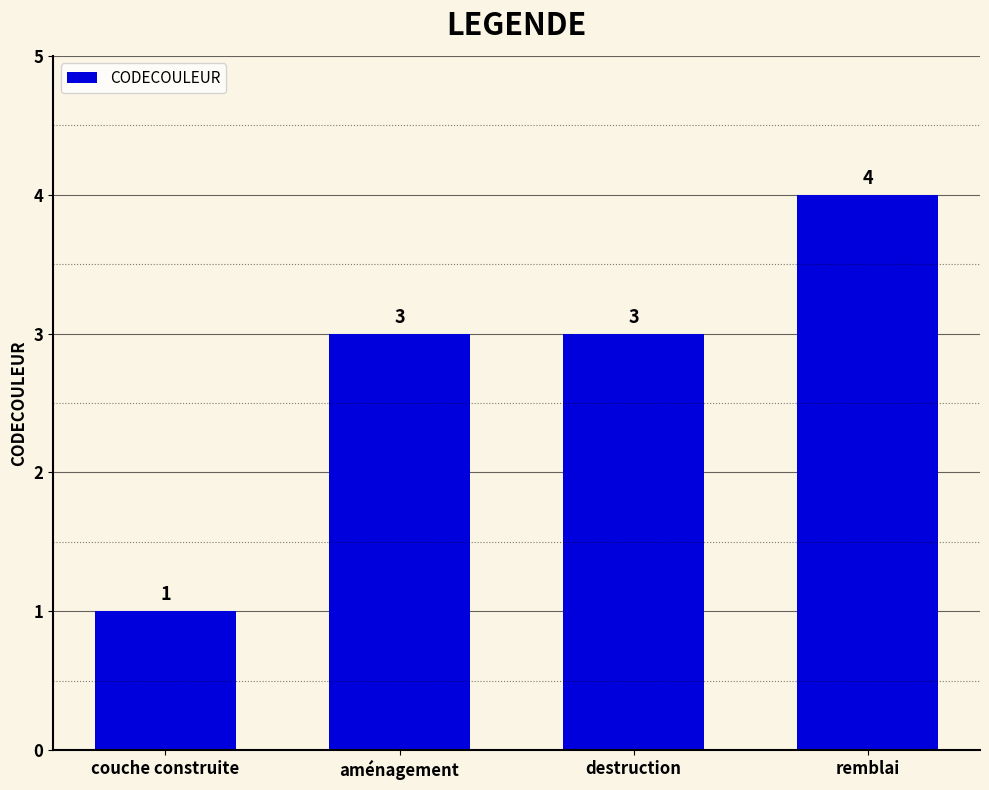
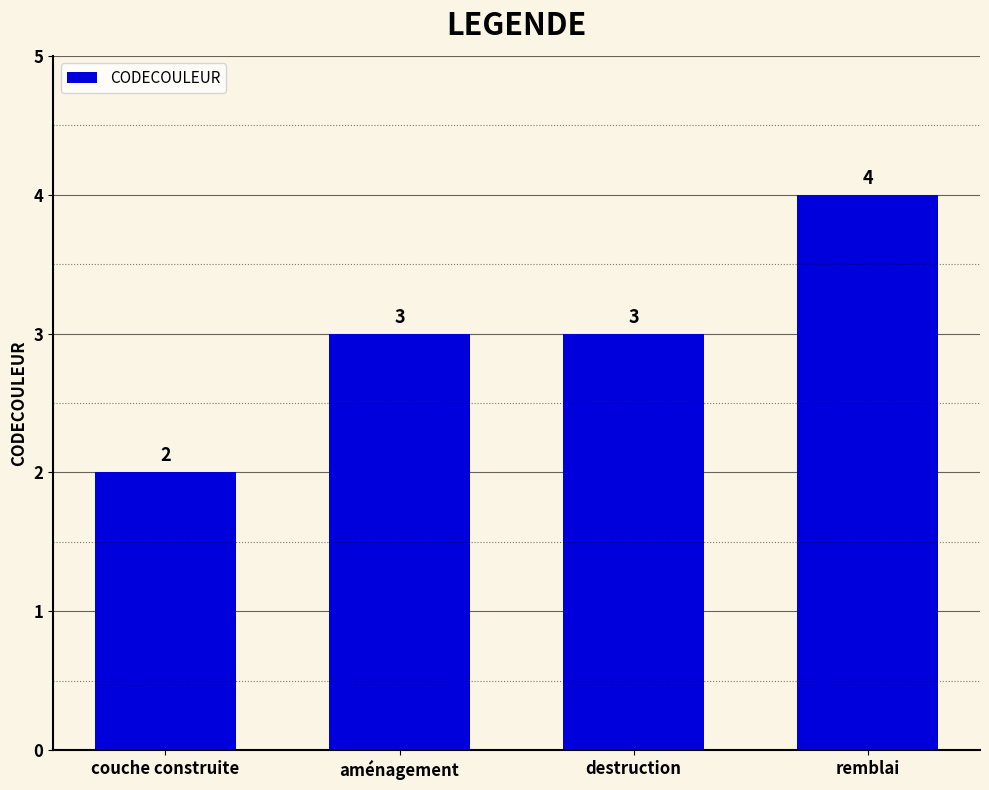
couche construite: 1 -> 2
